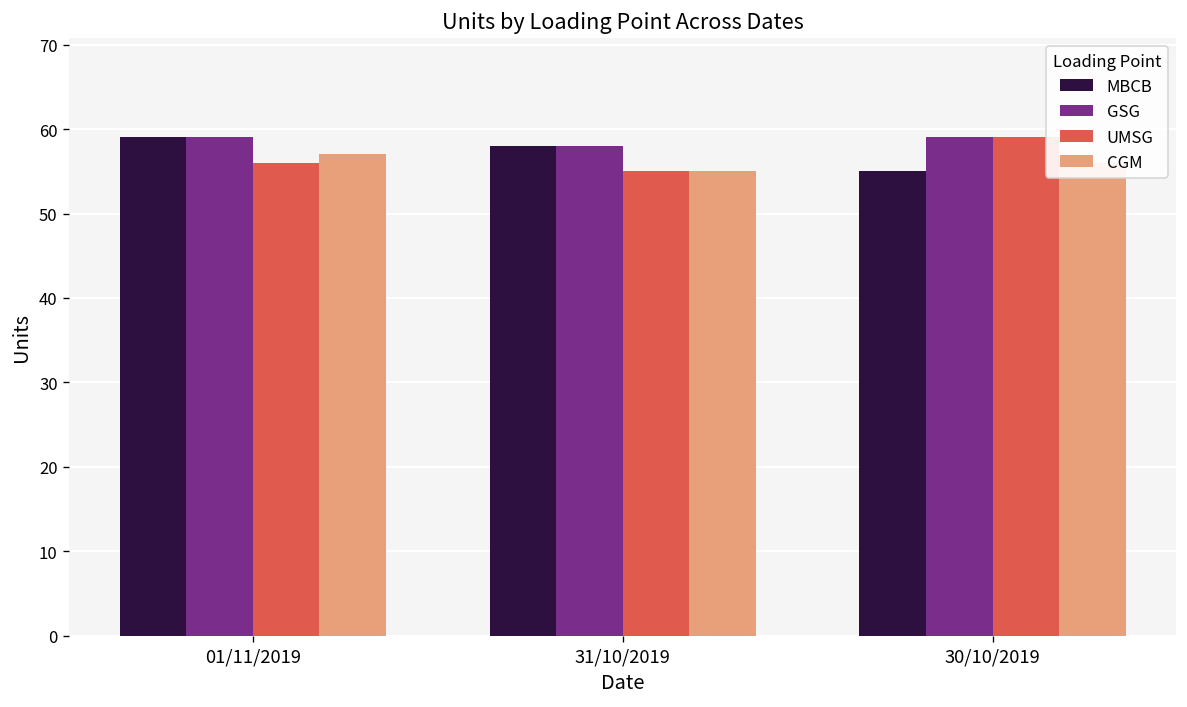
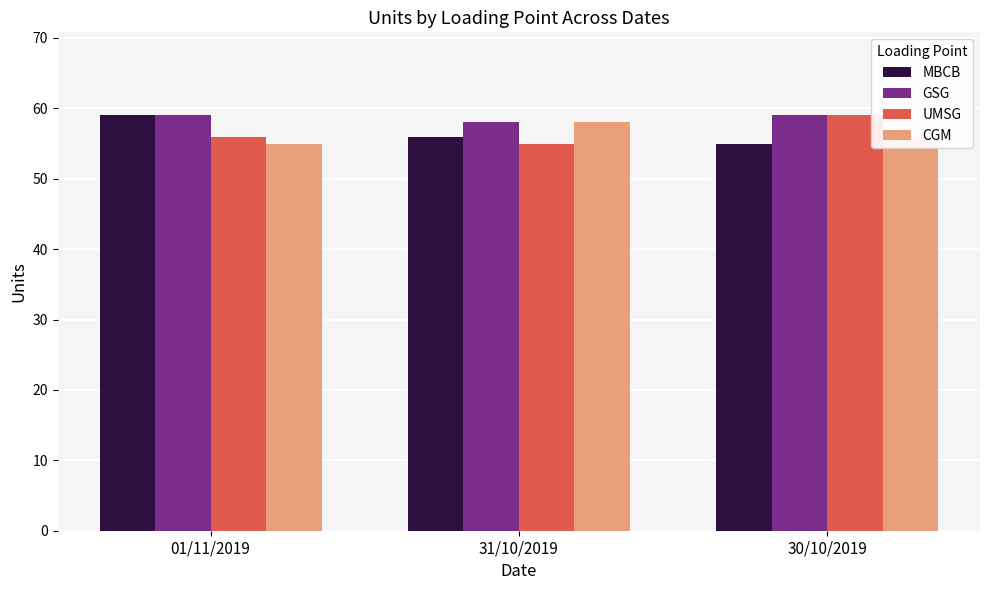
CGM, 01/11/2019: 57 -> 55
MBCB, 31/10/2019: 58 -> 56
CGM, 31/10/2019: 55 -> 58
